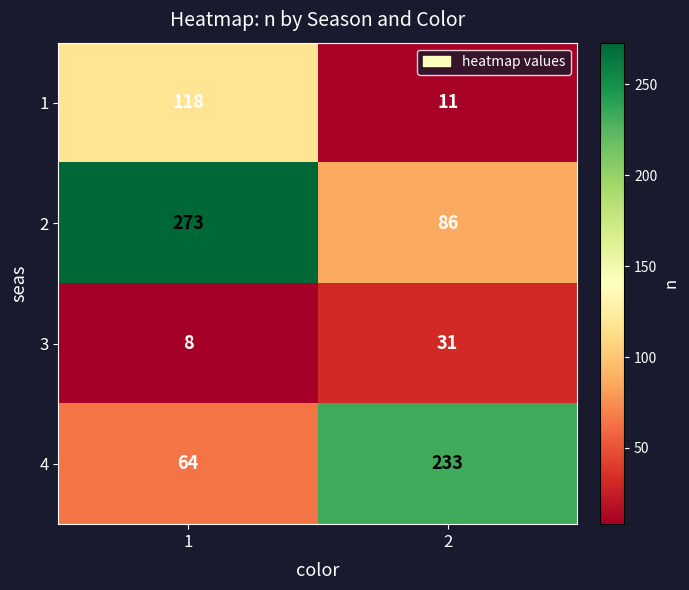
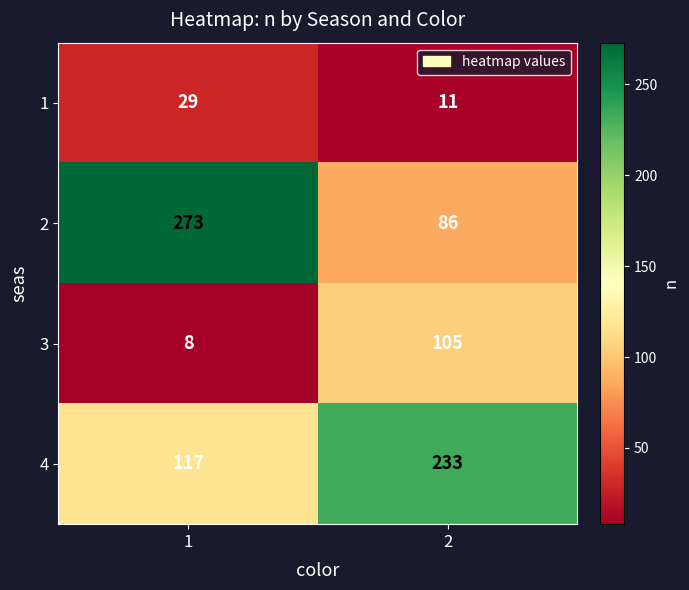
1, 1: 118 -> 29
3, 2: 31 -> 105
4, 1: 64 -> 117
